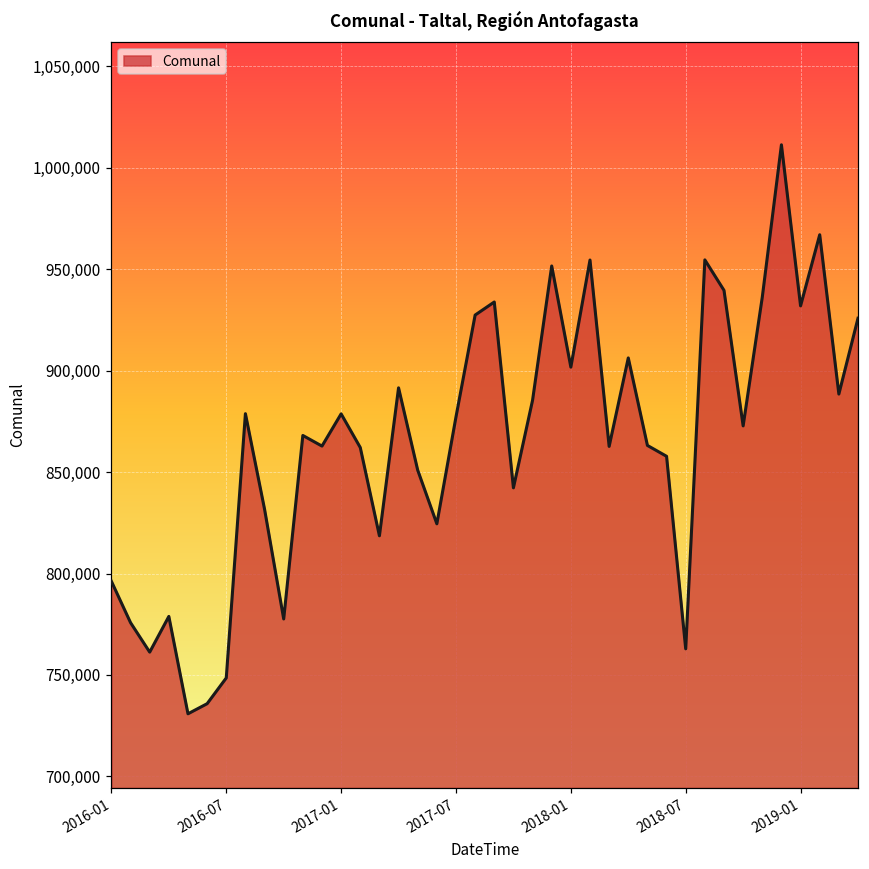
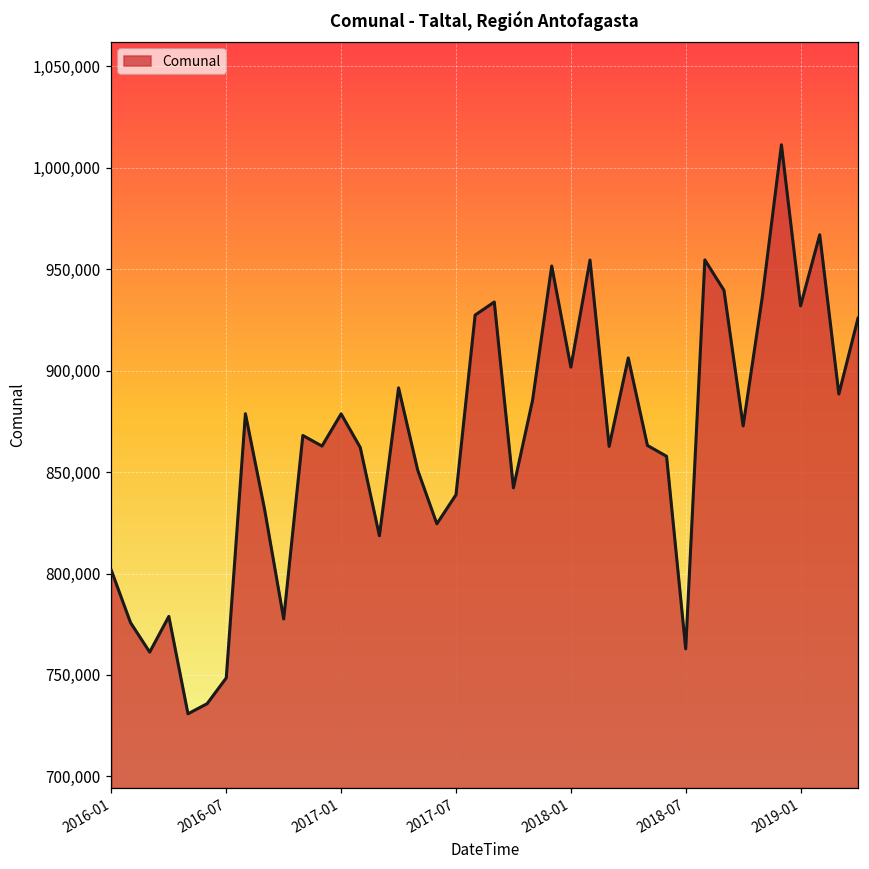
2016-01: 796,000 -> 801,000
2017-07: 877,000 -> 839,000
